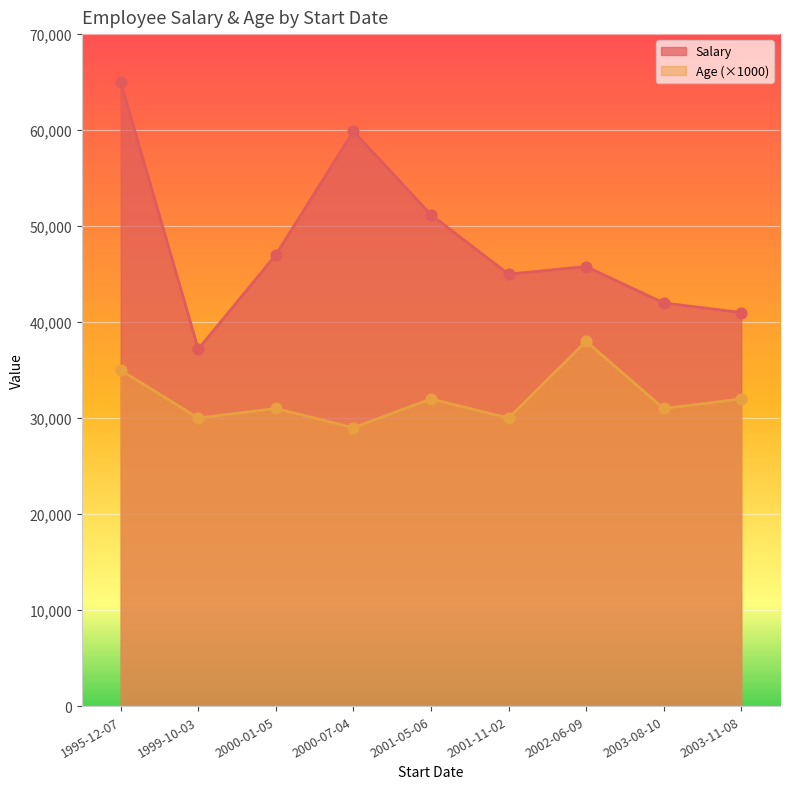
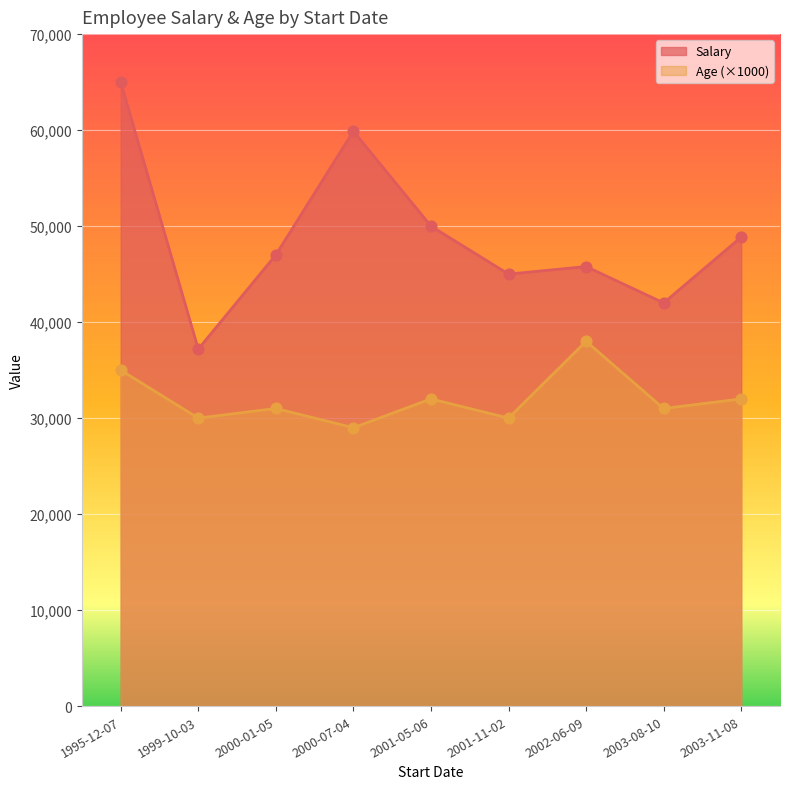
Salary, 2001-05-06: 51,000 -> 50,000
Salary, 2003-11-08: 41,000 -> 49,000
